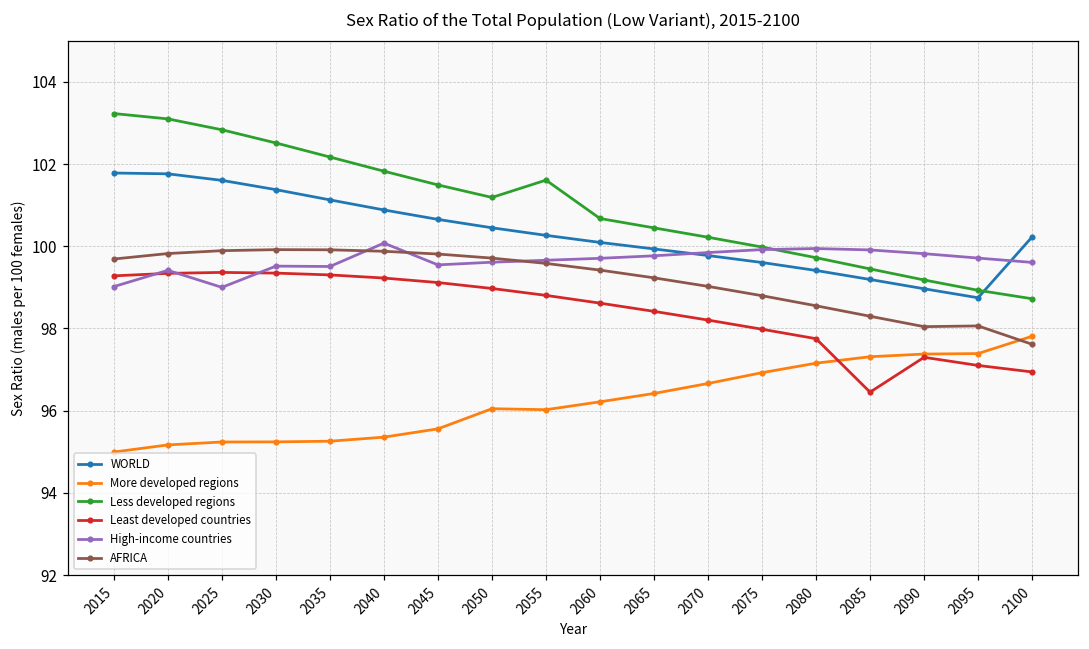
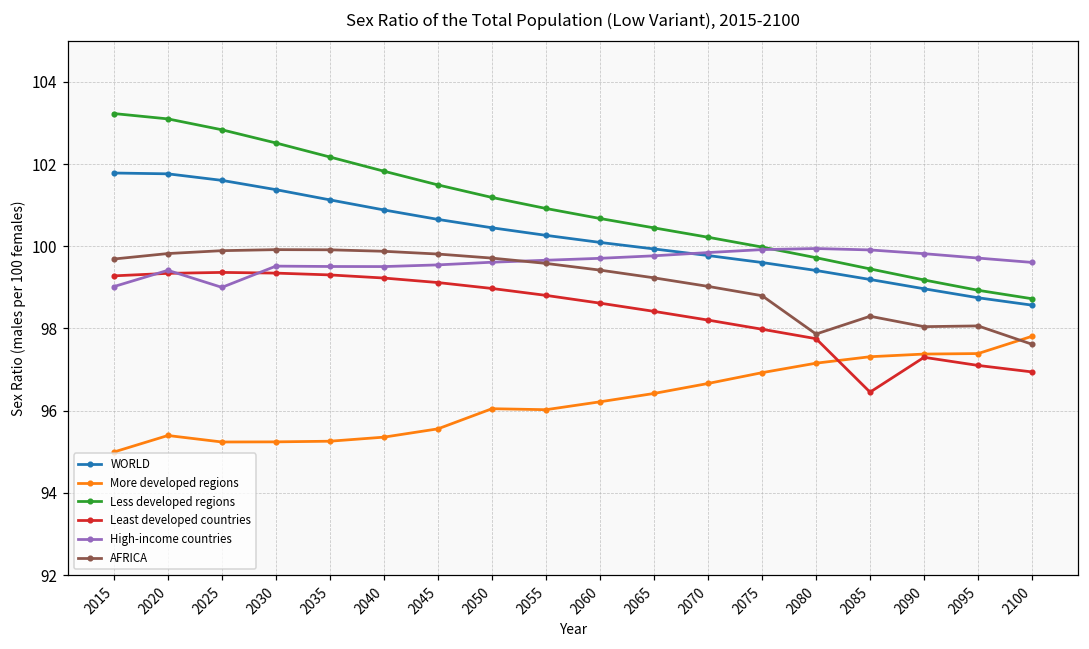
More developed regions, 2020: 95.2 -> 95.4
High-income countries, 2040: 100.1 -> 99.5
Less developed regions, 2055: 101.6 -> 100.9
AFRICA, 2080: 98.6 -> 97.9
WORLD, 2100: 100.2 -> 98.6
